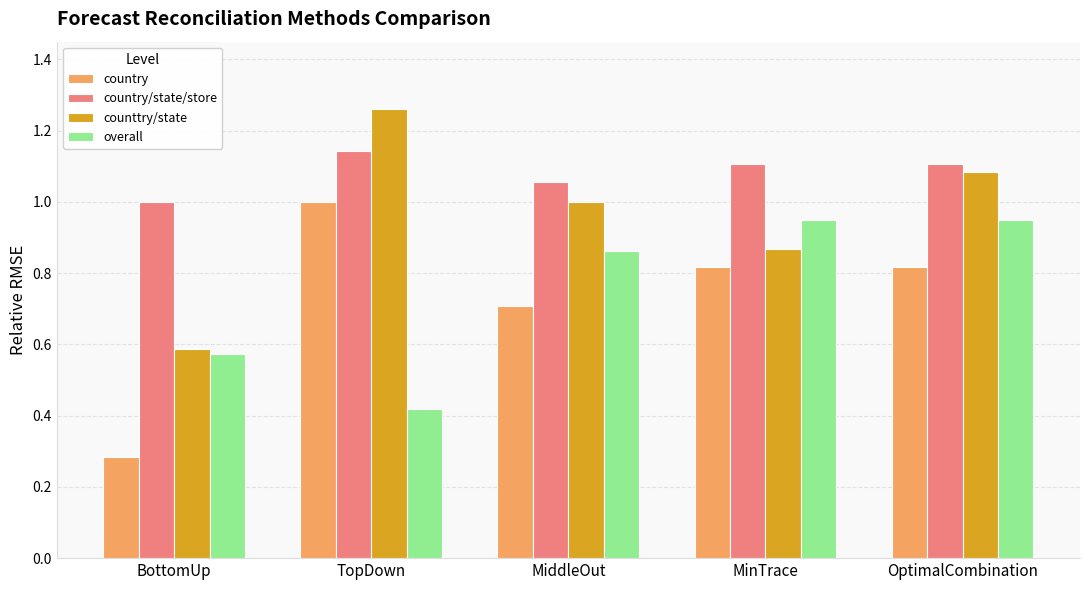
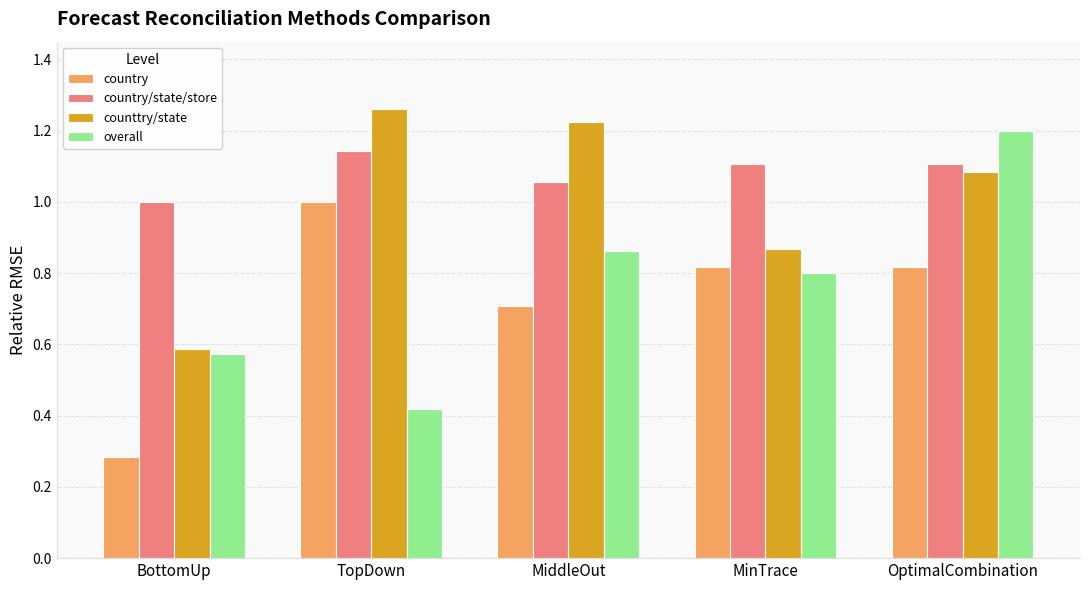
counttry/state, MiddleOut: 1.00 -> 1.22
overall, MinTrace: 0.95 -> 0.80
overall, OptimalCombination: 0.95 -> 1.20
